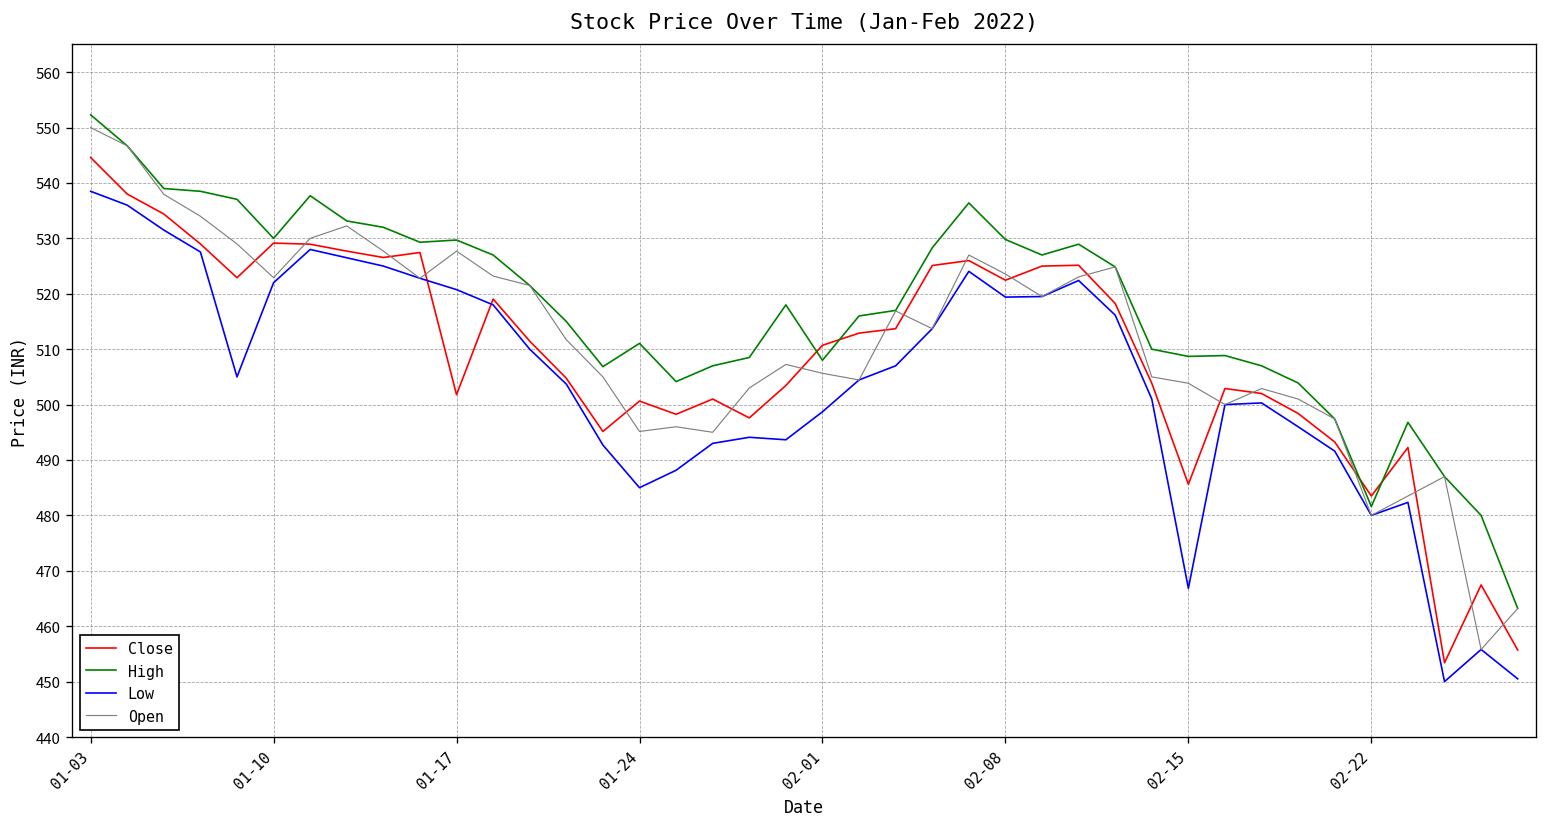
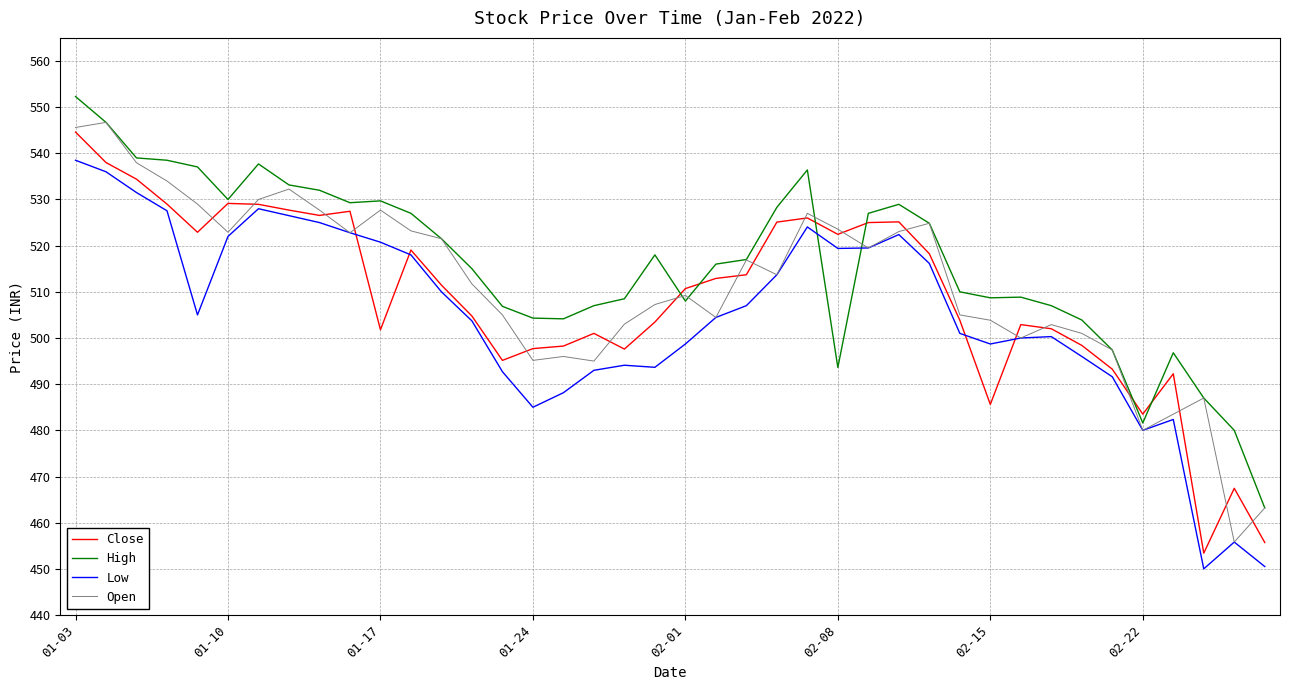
Open, 01-03: 550 -> 546
Close, 01-24: 501 -> 498
High, 01-24: 511 -> 504
Open, 02-01: 506 -> 509
High, 02-08: 530 -> 494
Low, 02-15: 467 -> 499
